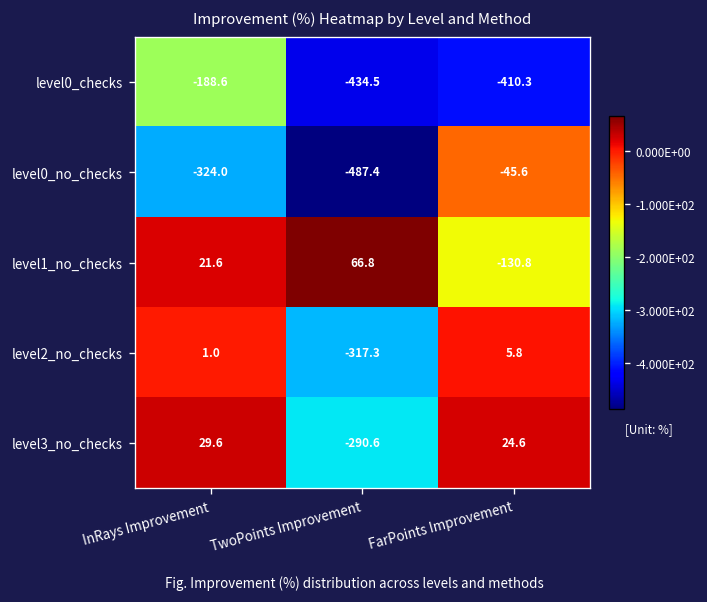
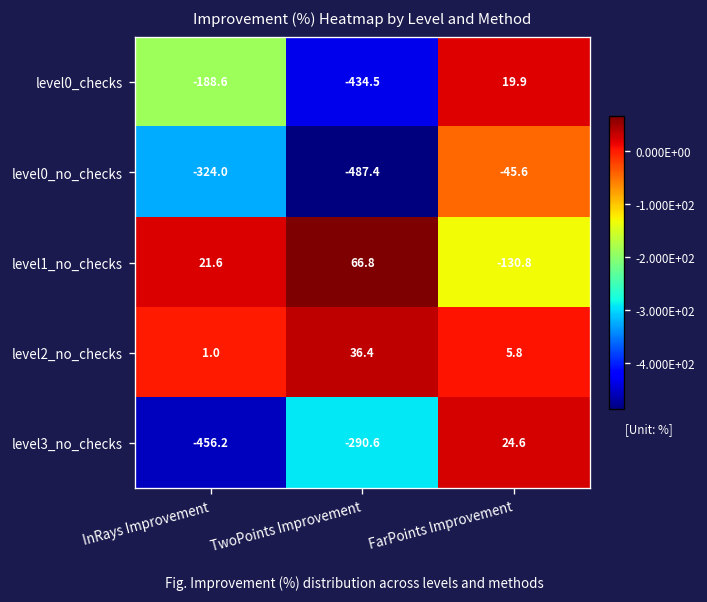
level0_checks, FarPoints Improvement: -410.3 -> 19.9
level2_no_checks, TwoPoints Improvement: -317.3 -> 36.4
level3_no_checks, InRays Improvement: 29.6 -> -456.2
